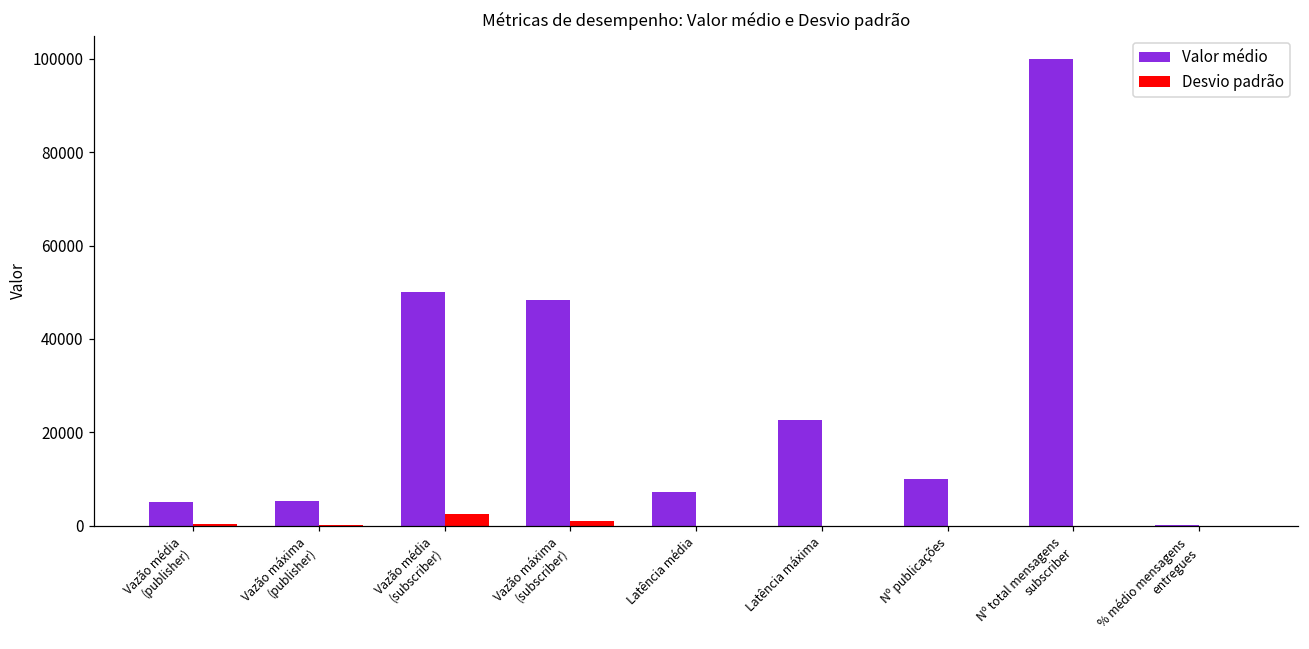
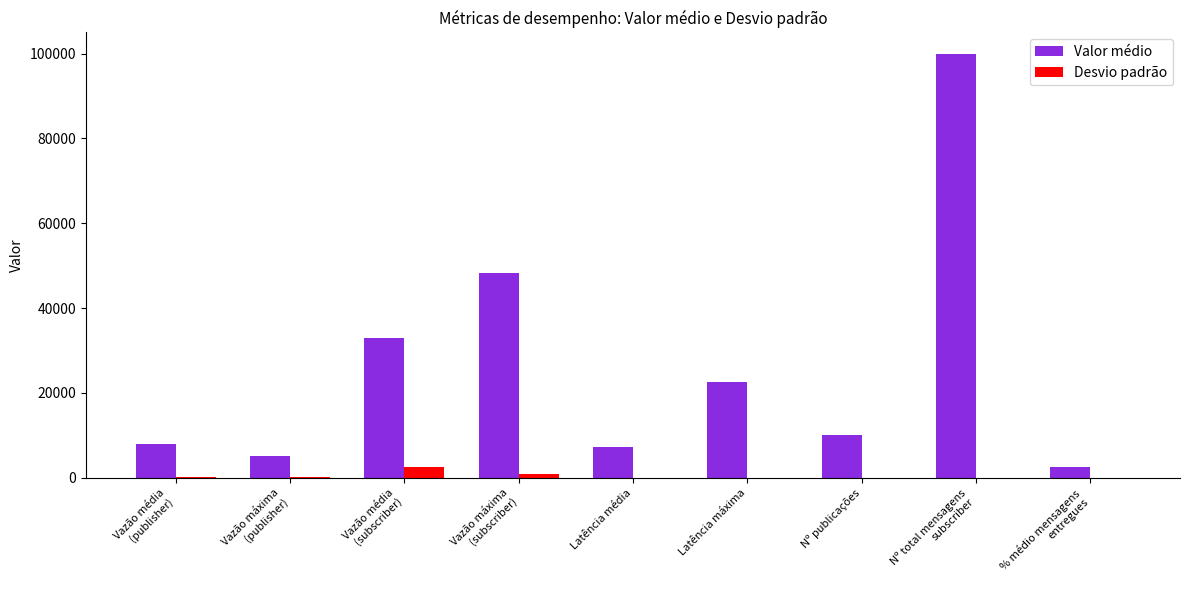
Valor médio, Vazão média (publisher): 5000 -> 8000
Valor médio, Vazão média (subscriber): 50000 -> 33000
Valor médio, % médio mensagens entregues: 0 -> 3000
